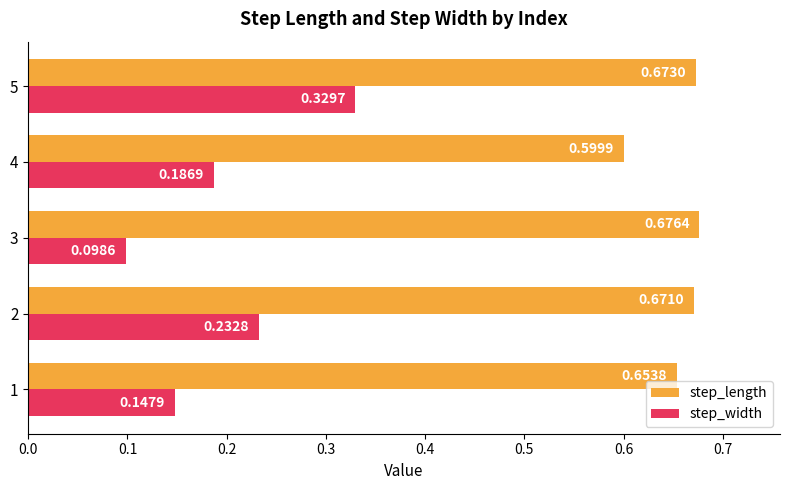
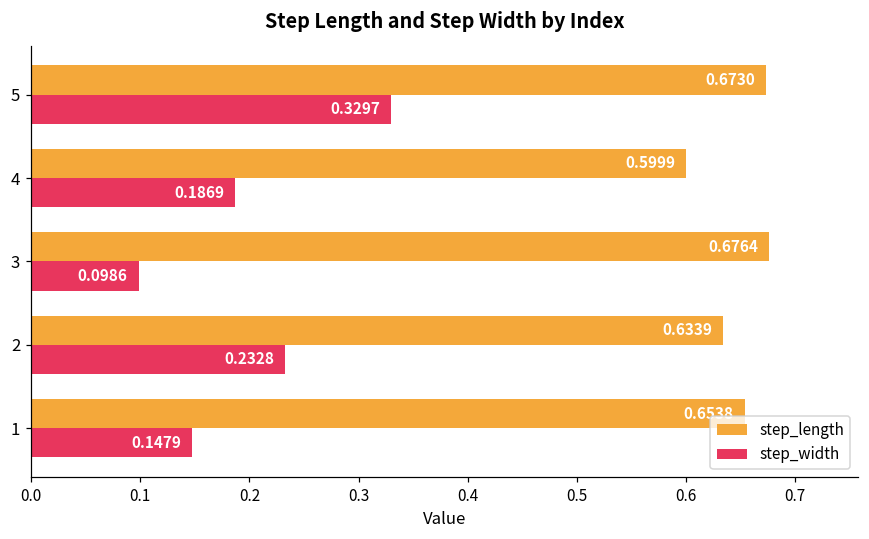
step_length, 2: 0.6710 -> 0.6339
